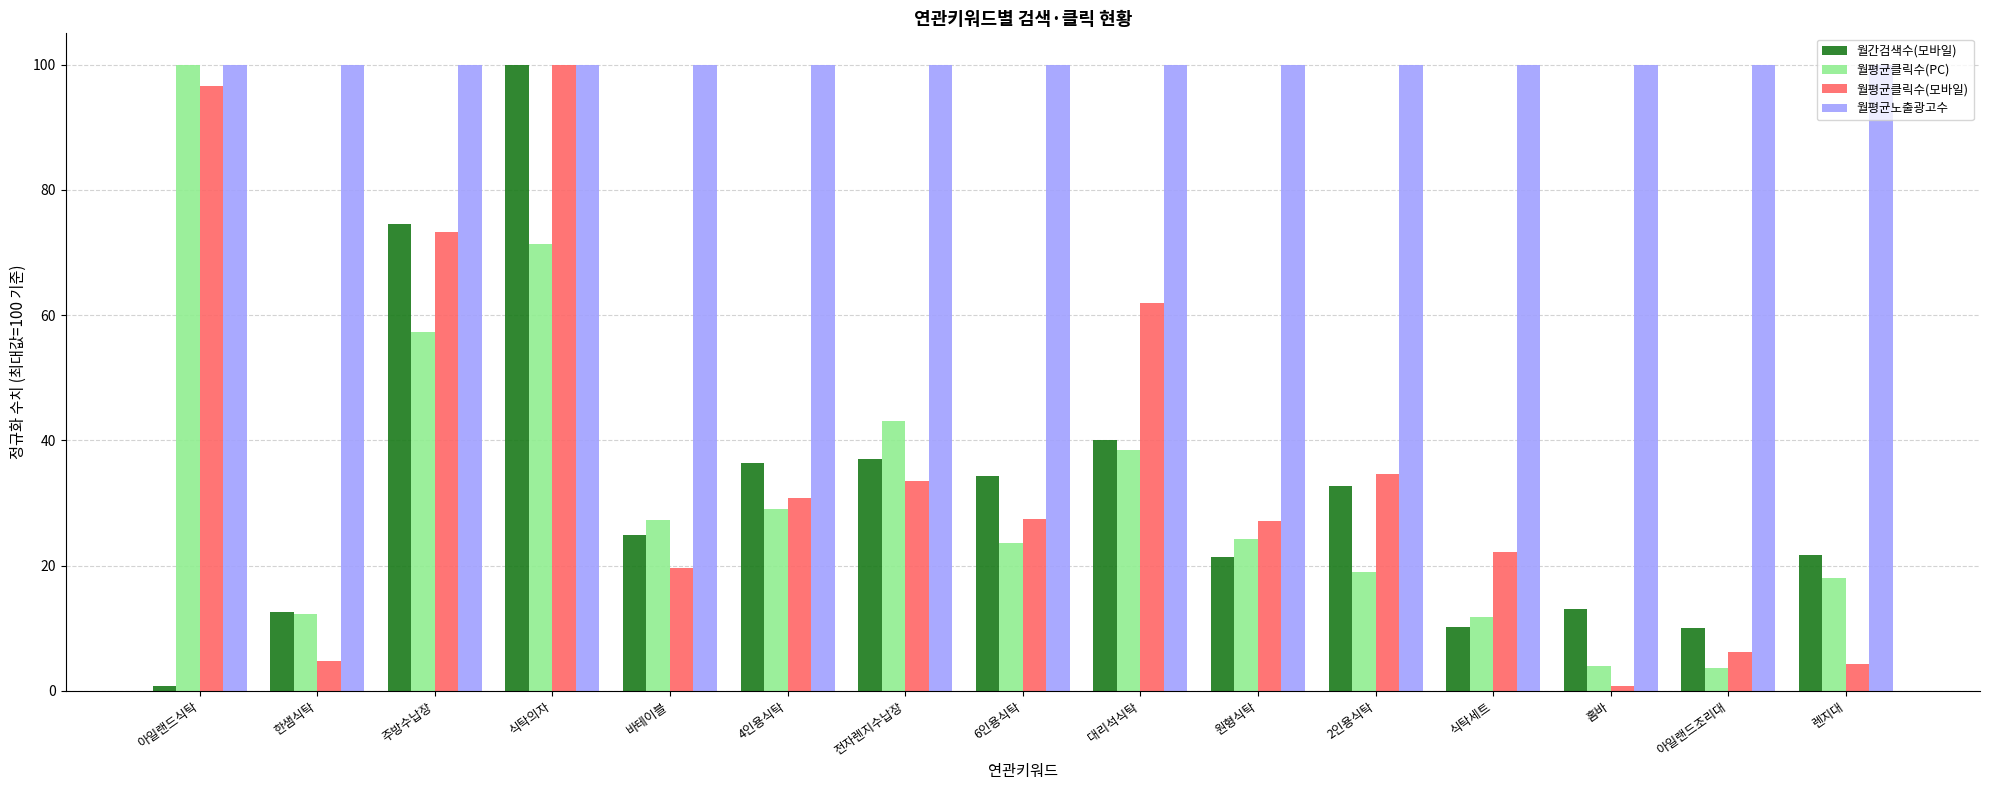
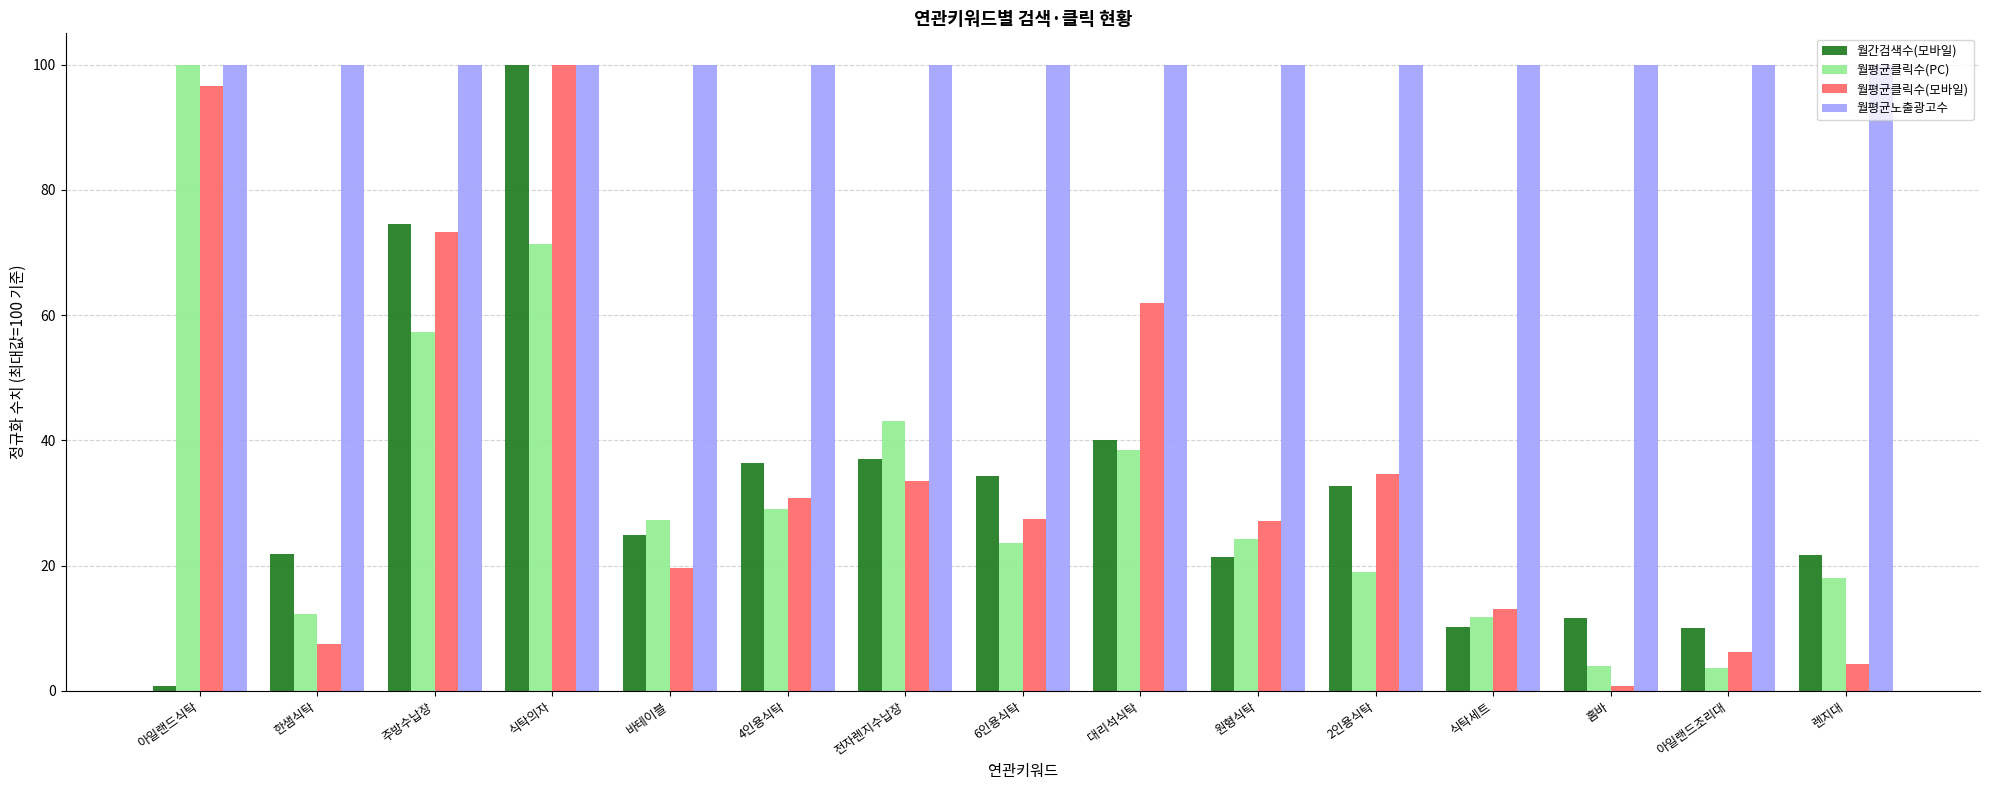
월간검색수(모바일), 한샘식탁: 13 -> 22
월평균클릭수(모바일), 한샘식탁: 5 -> 7
월평균클릭수(모바일), 식탁세트: 22 -> 13
월간검색수(모바일), 홈바: 13 -> 12
